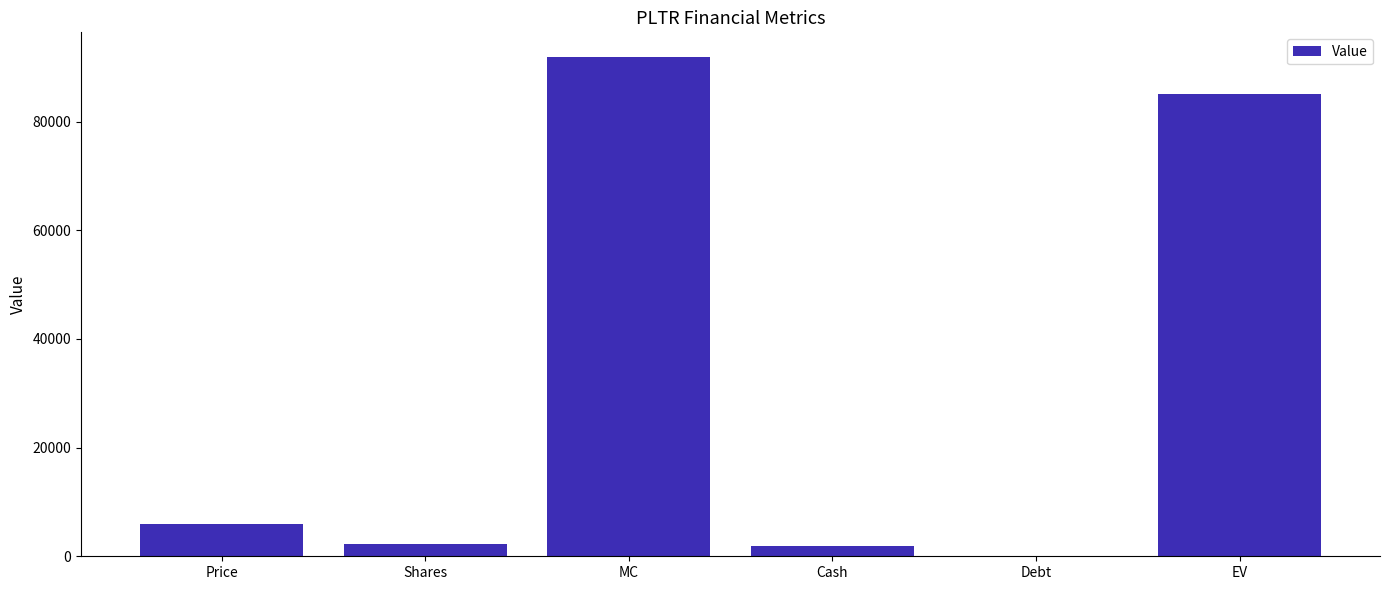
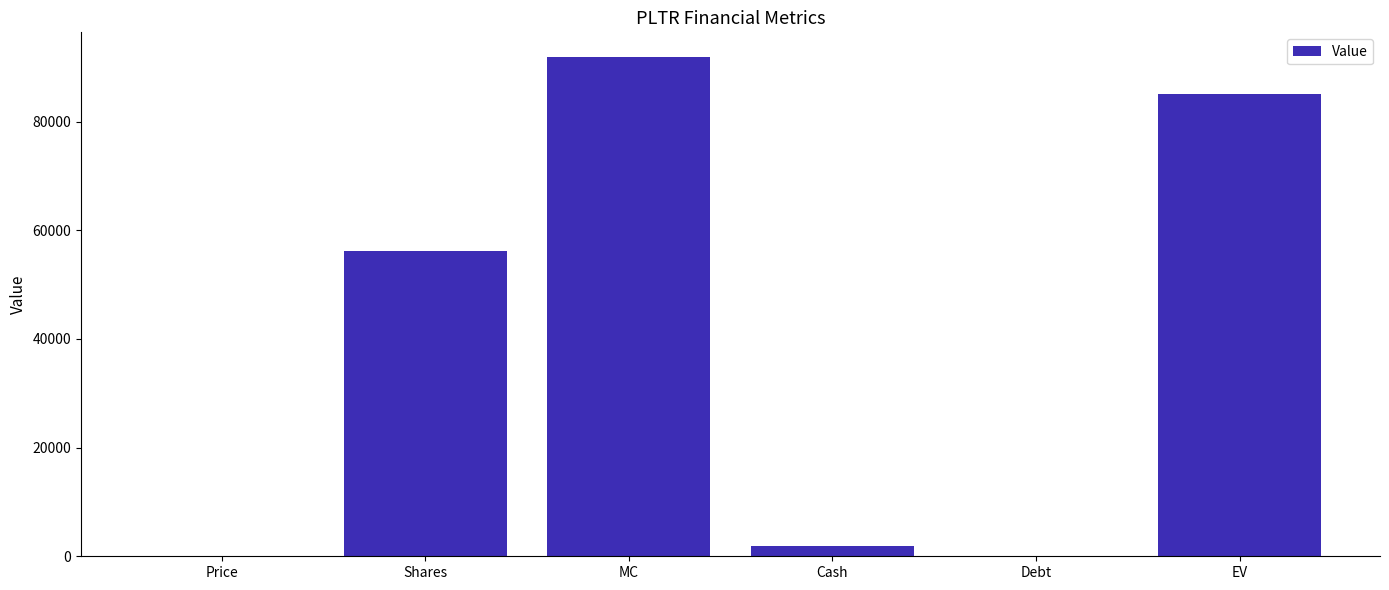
Price: 6000 -> 0
Shares: 2000 -> 56000
